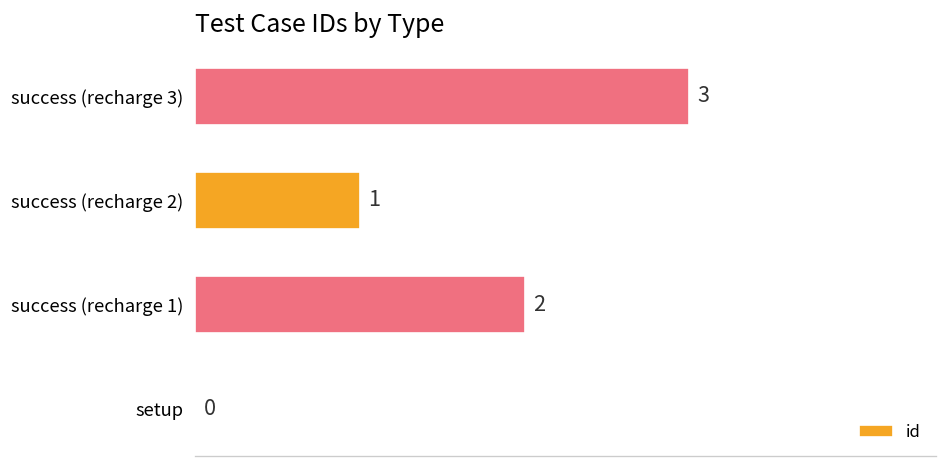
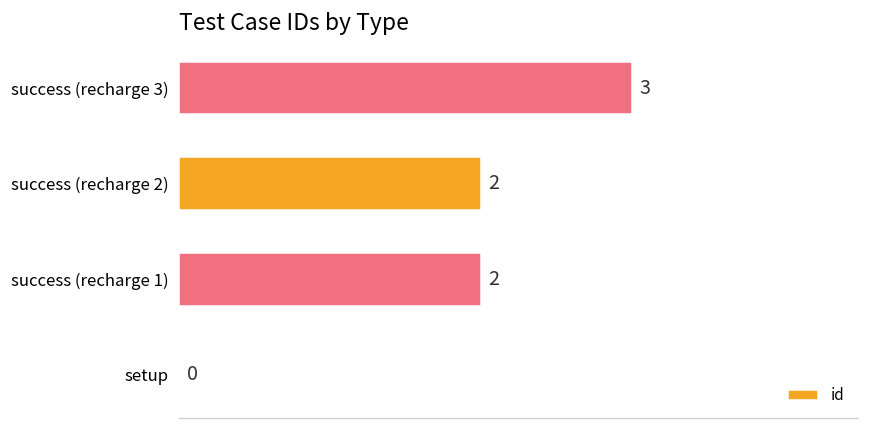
success (recharge 2): 1 -> 2
